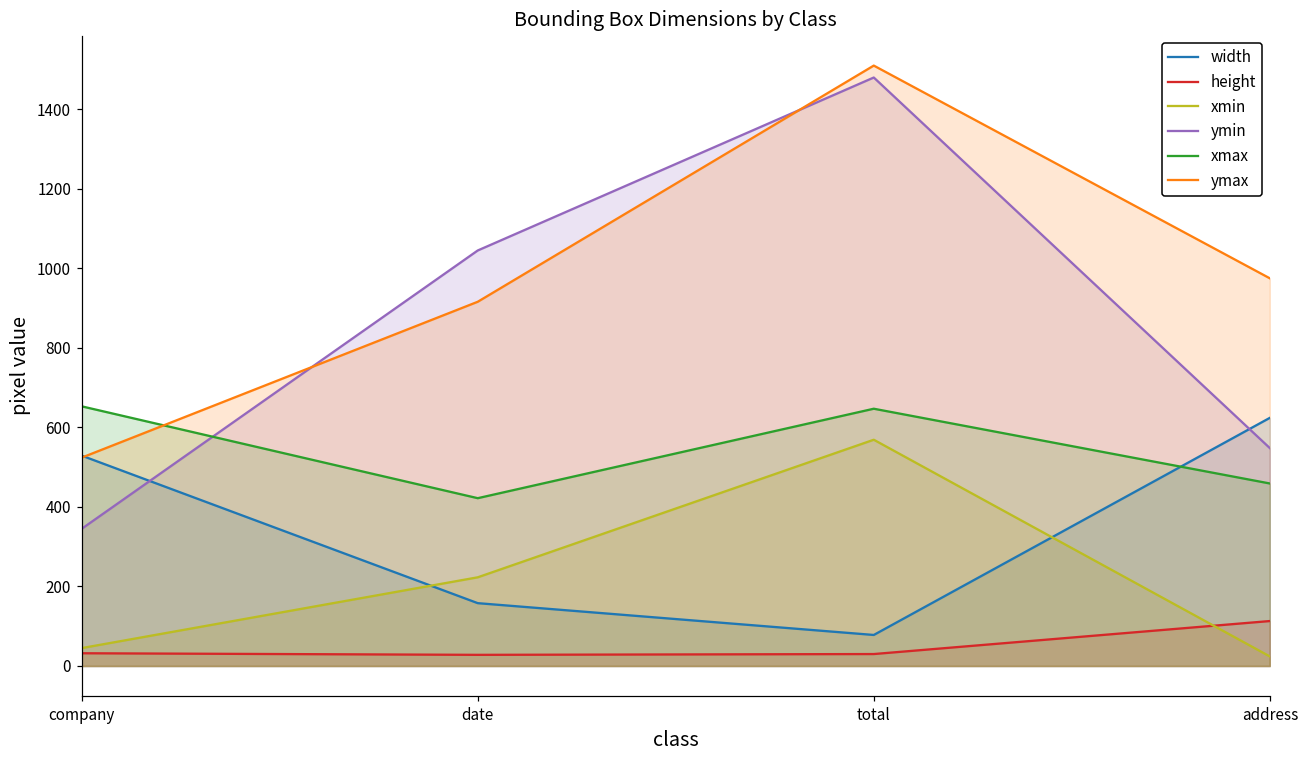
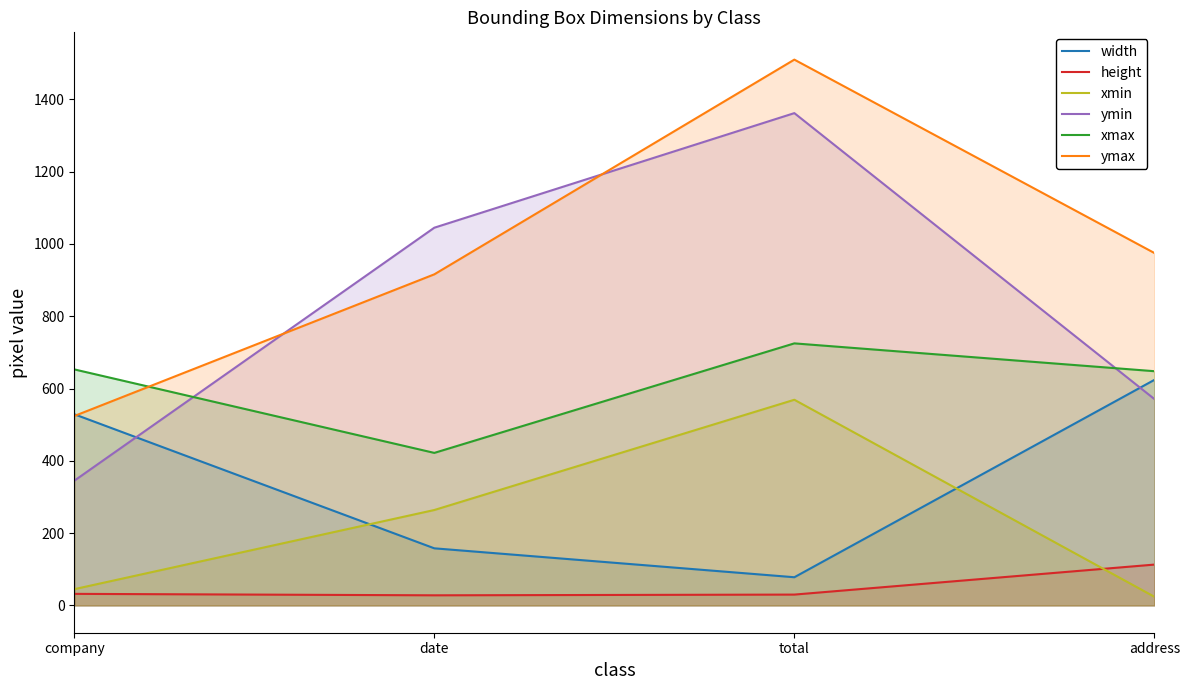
xmin, date: 220 -> 260
ymin, total: 1480 -> 1360
xmax, total: 650 -> 730
ymin, address: 550 -> 570
xmax, address: 460 -> 650
